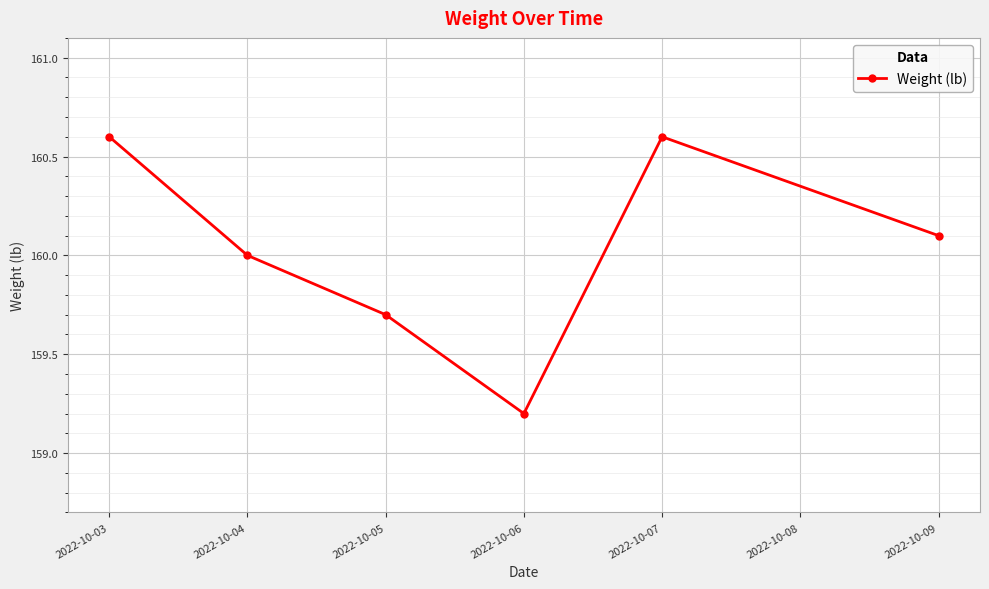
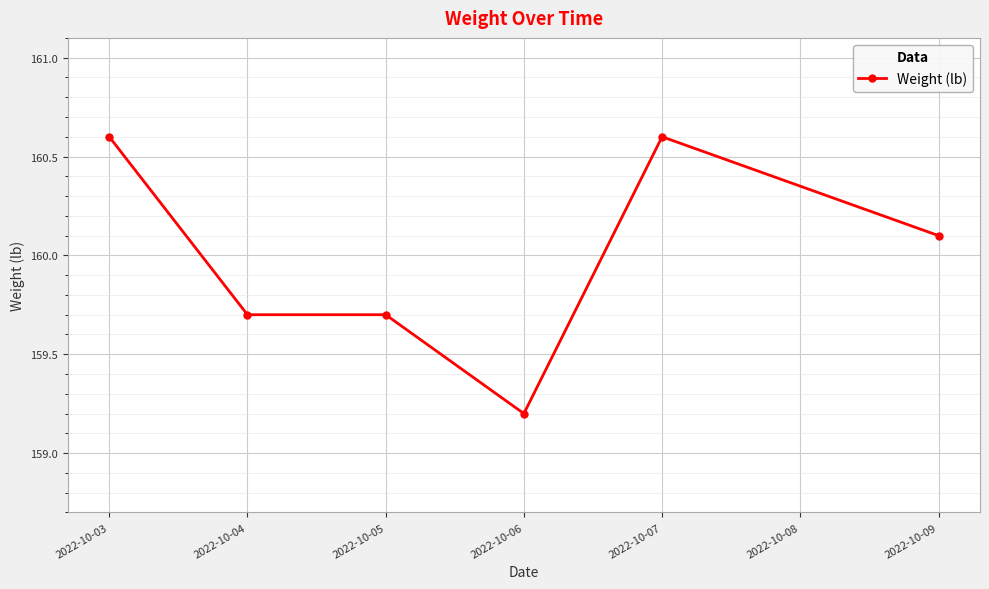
2022-10-04: 160.0 -> 159.7
